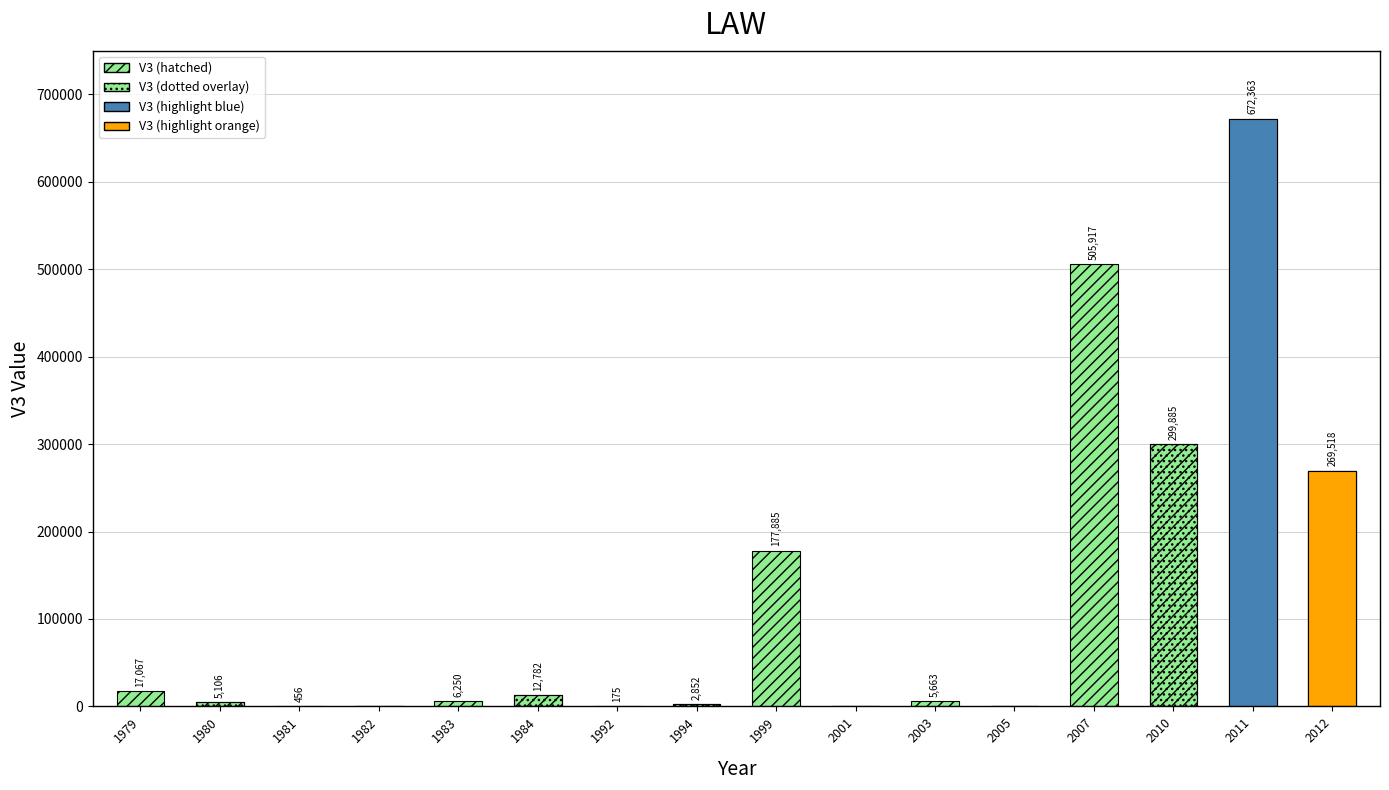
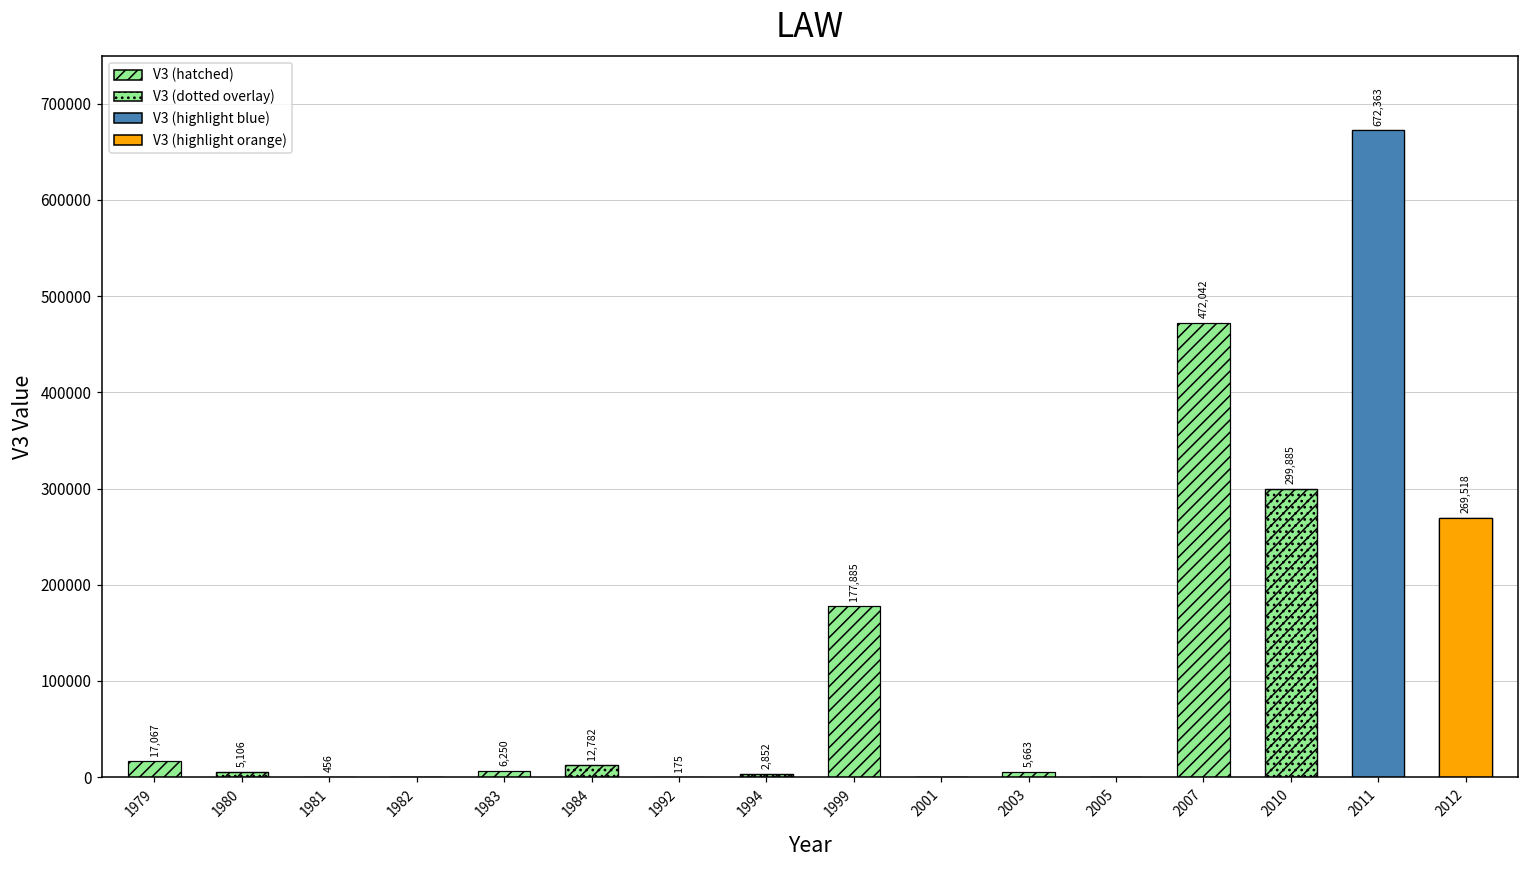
V3 (hatched), 2007: 505,917 -> 472,042
